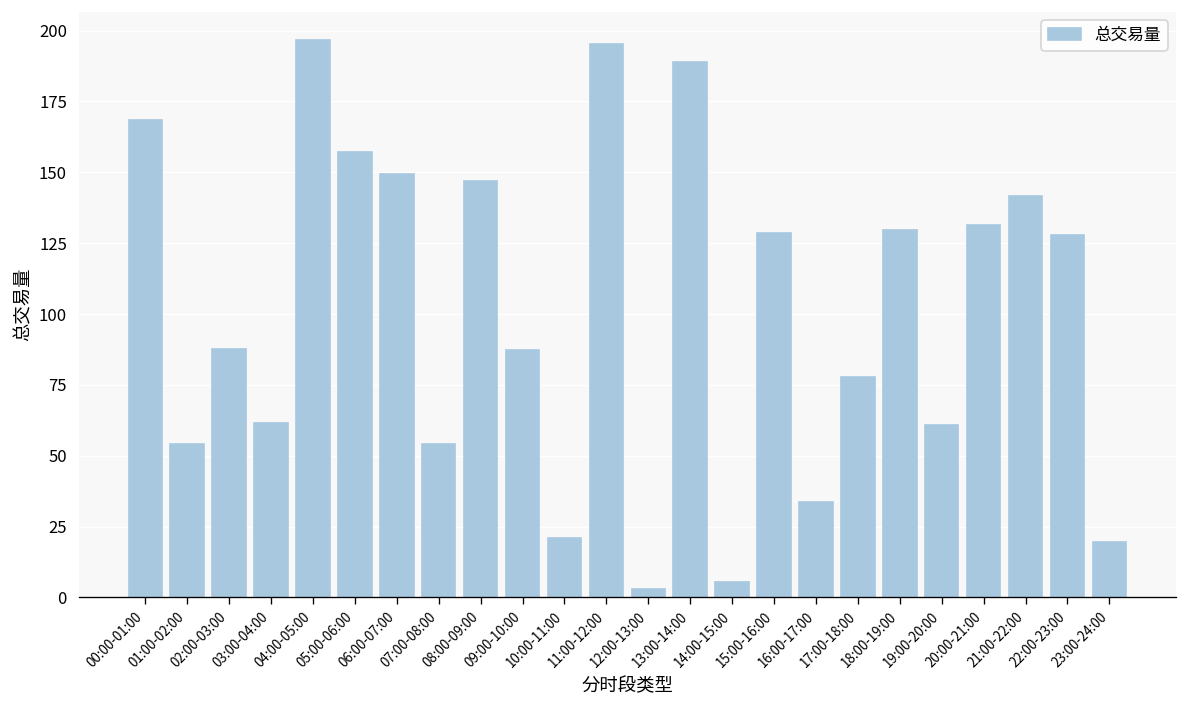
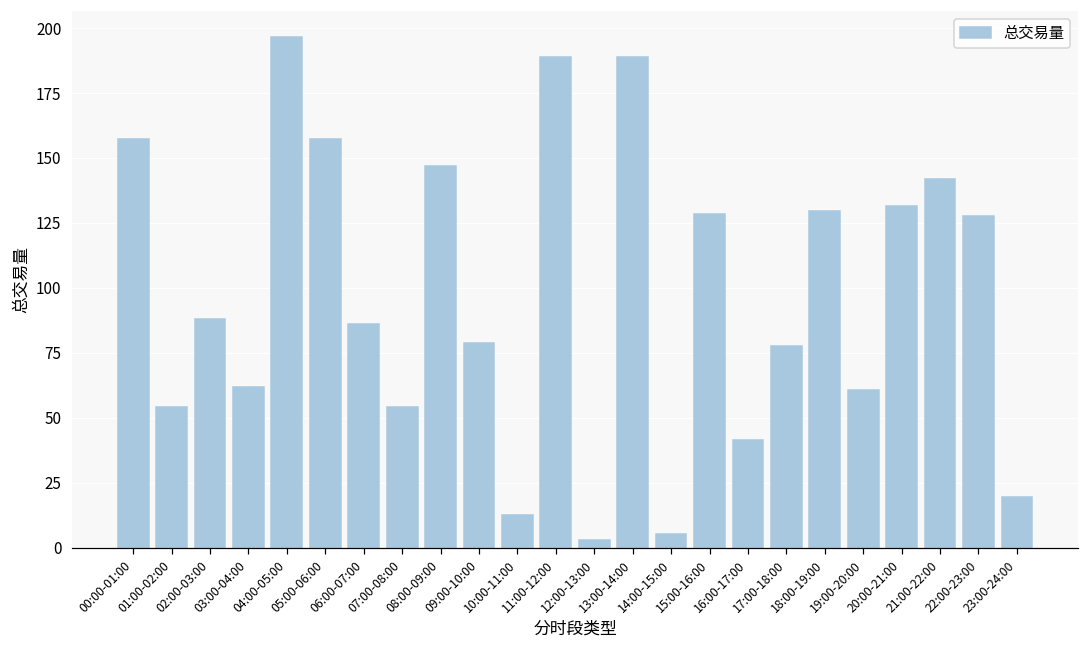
00:00-01:00: 169 -> 157
06:00-07:00: 149 -> 86
09:00-10:00: 87 -> 79
10:00-11:00: 21 -> 13
11:00-12:00: 195 -> 189
16:00-17:00: 34 -> 42
